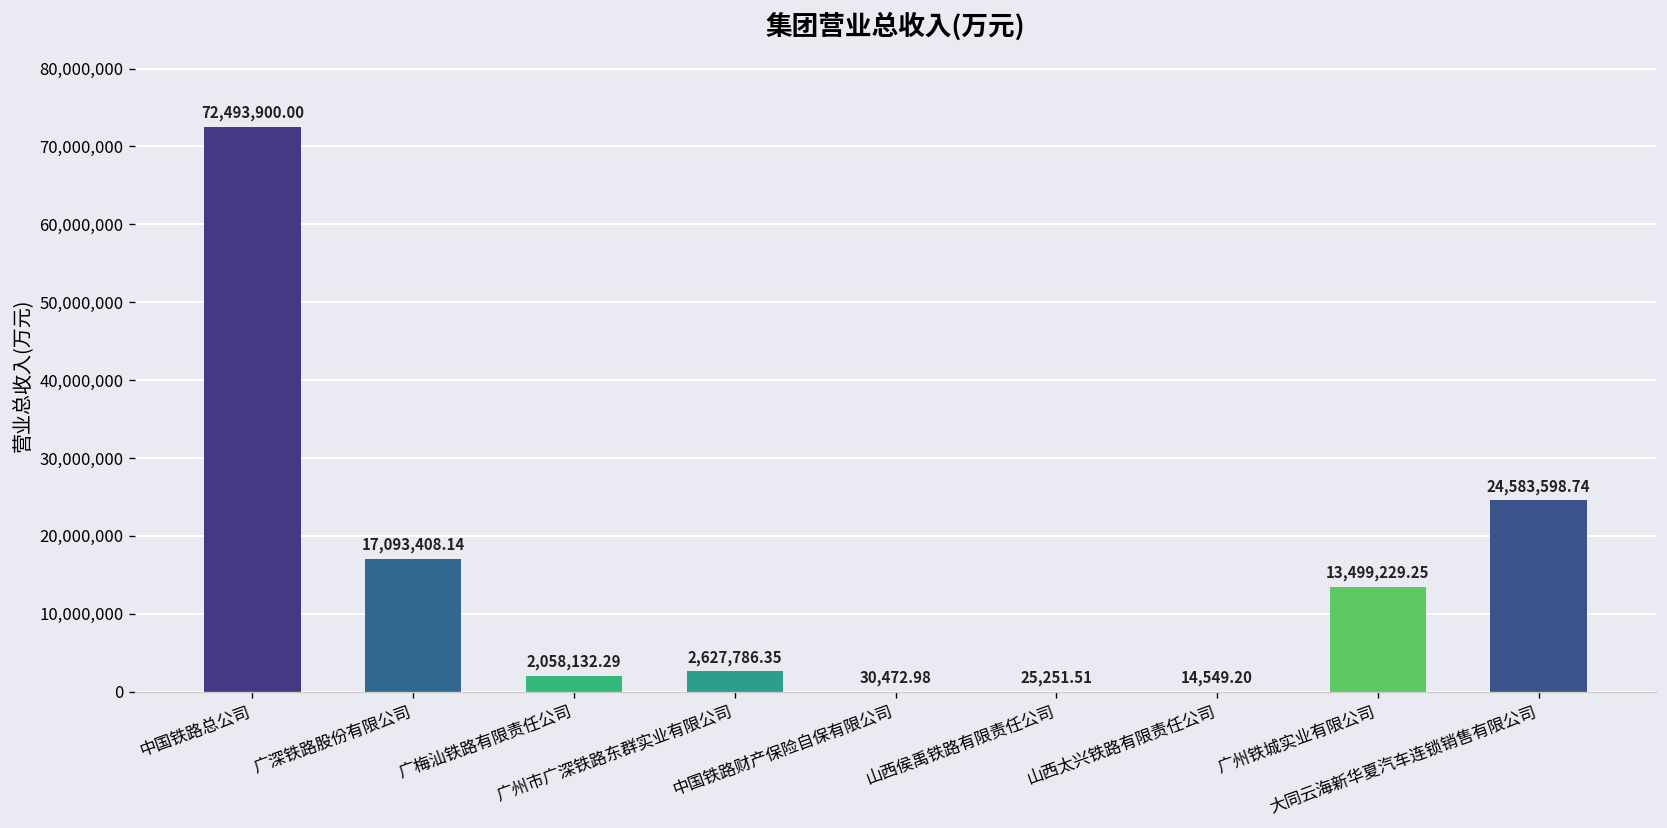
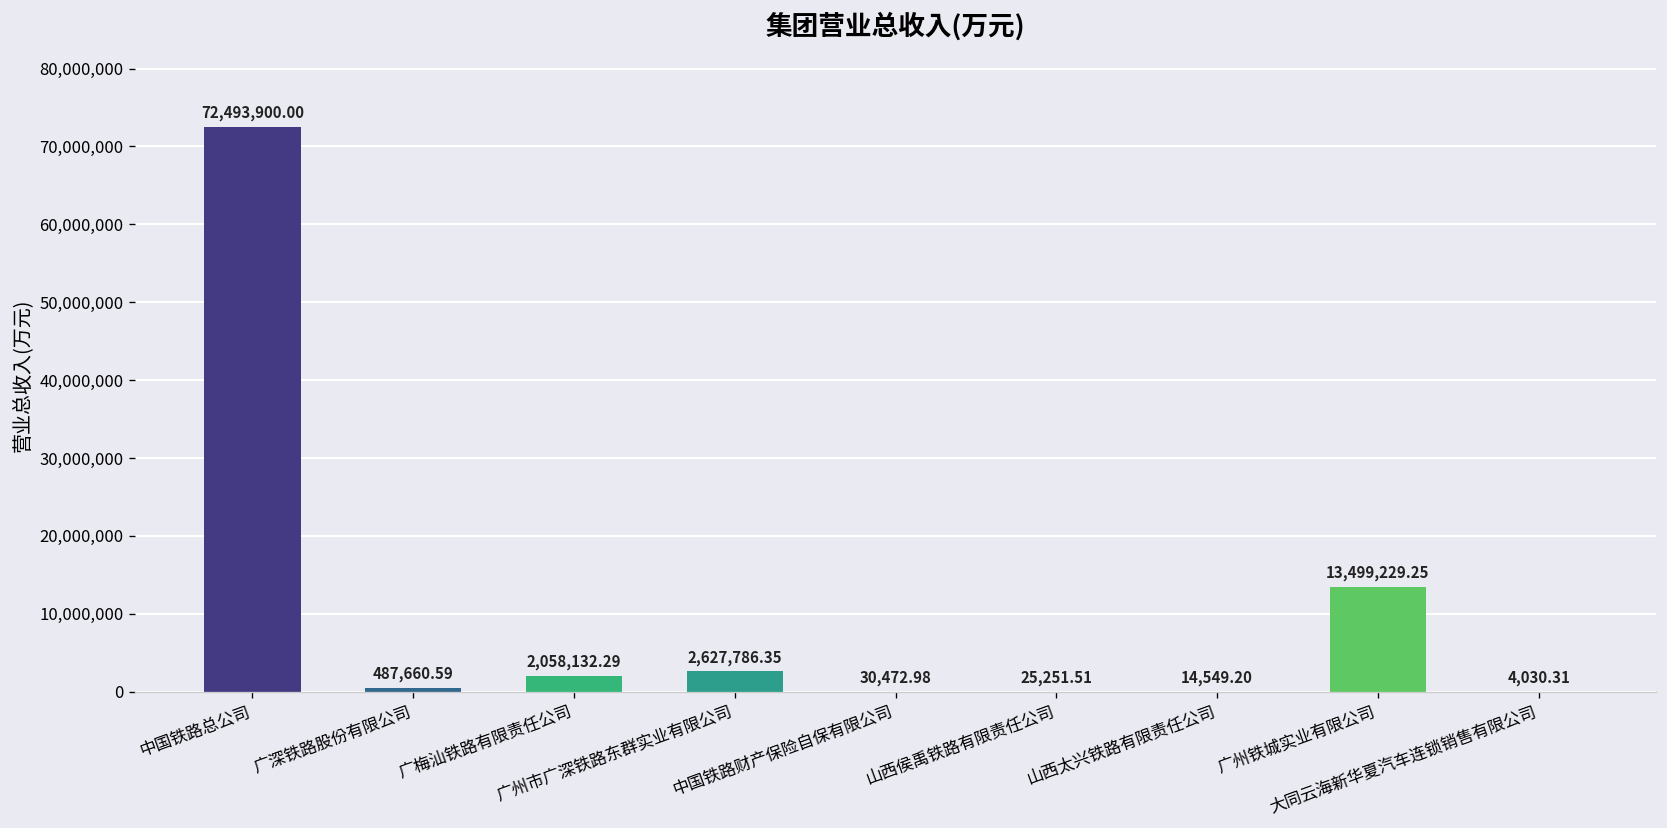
广深铁路股份有限公司: 17,093,408.14 -> 487,660.59
大同云海新华夏汽车连锁销售有限公司: 24,583,598.74 -> 4,030.31
